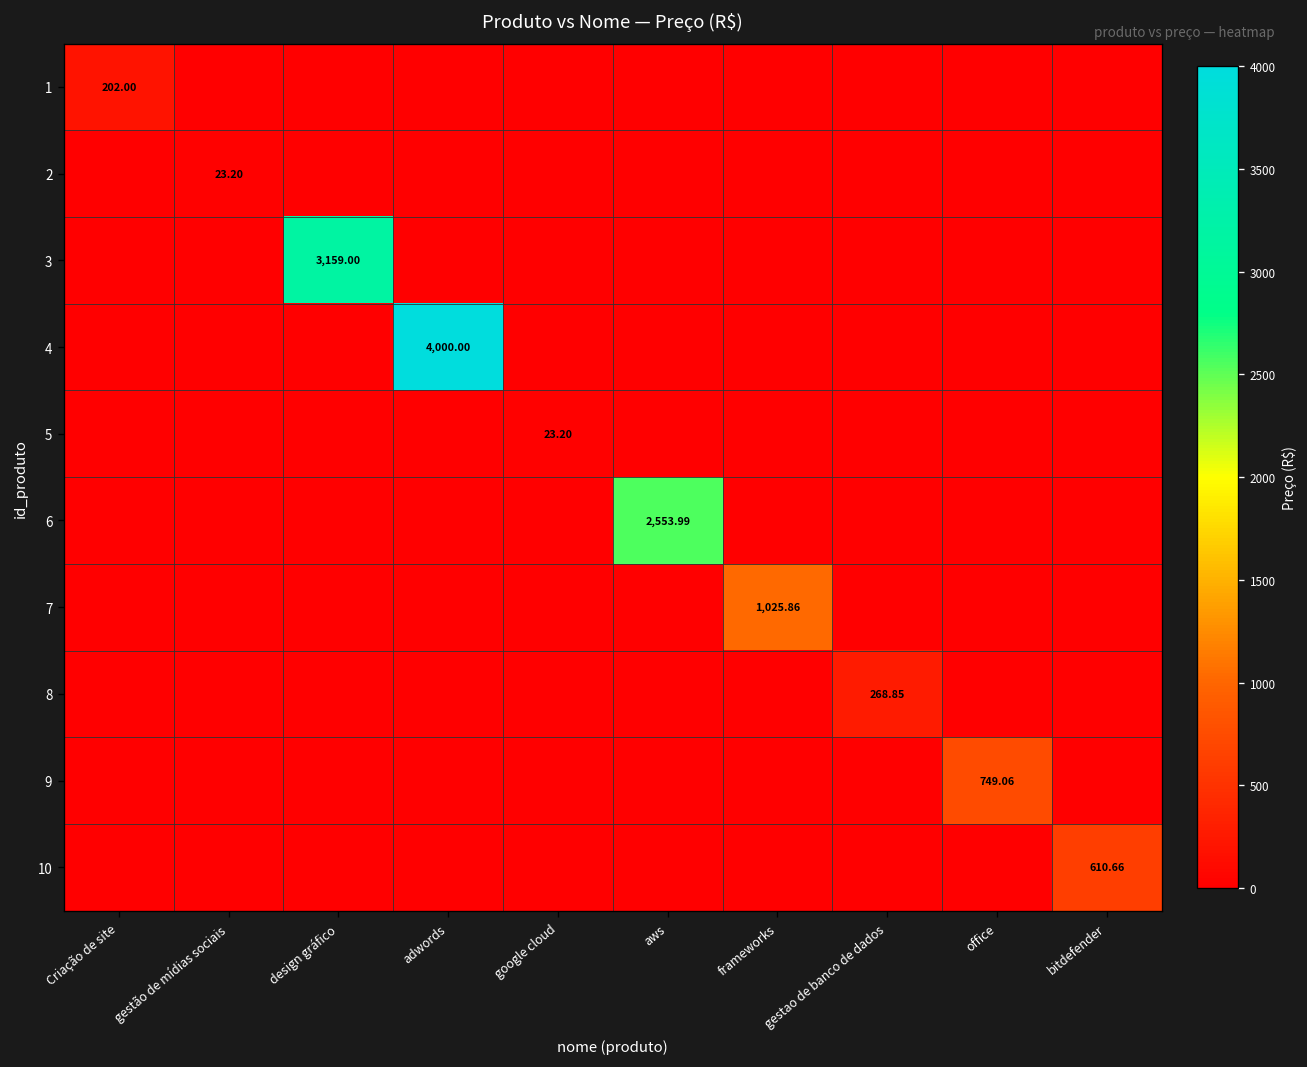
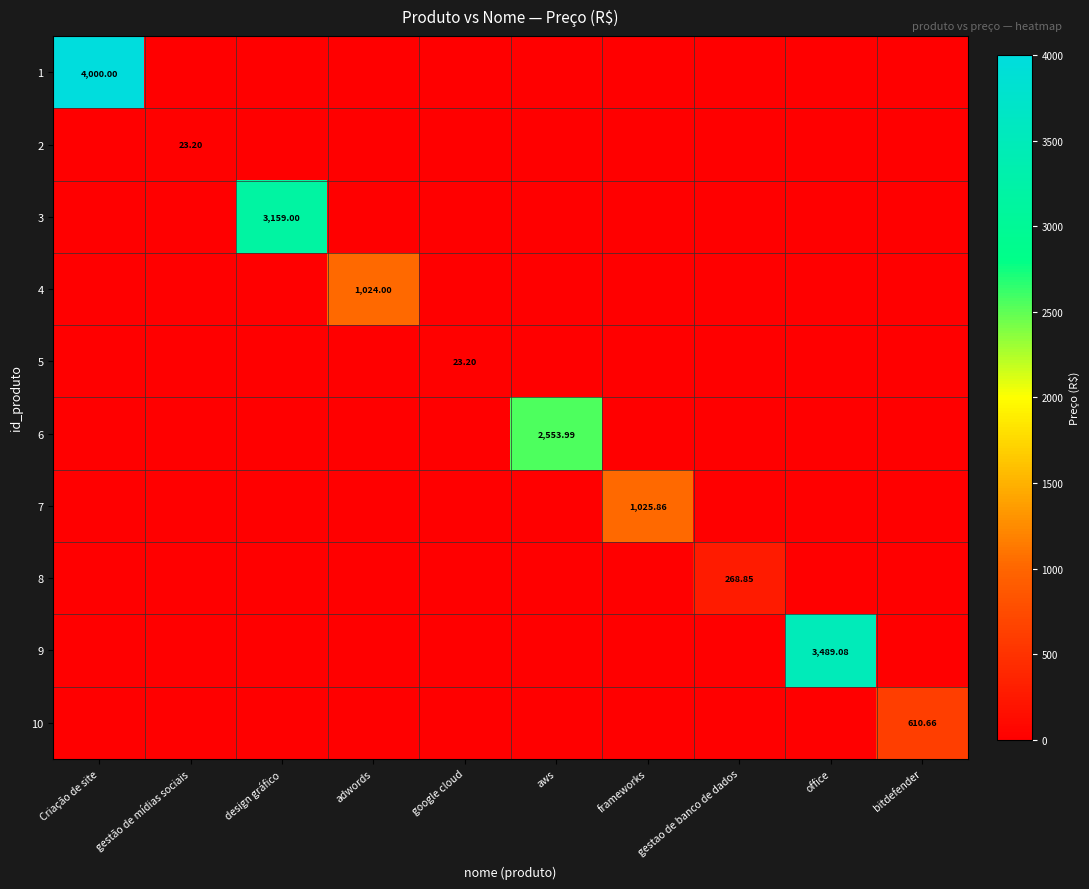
1, Criação de site: 202.00 -> 4,000.00
4, adwords: 4,000.00 -> 1,024.00
9, office: 749.06 -> 3,489.08
